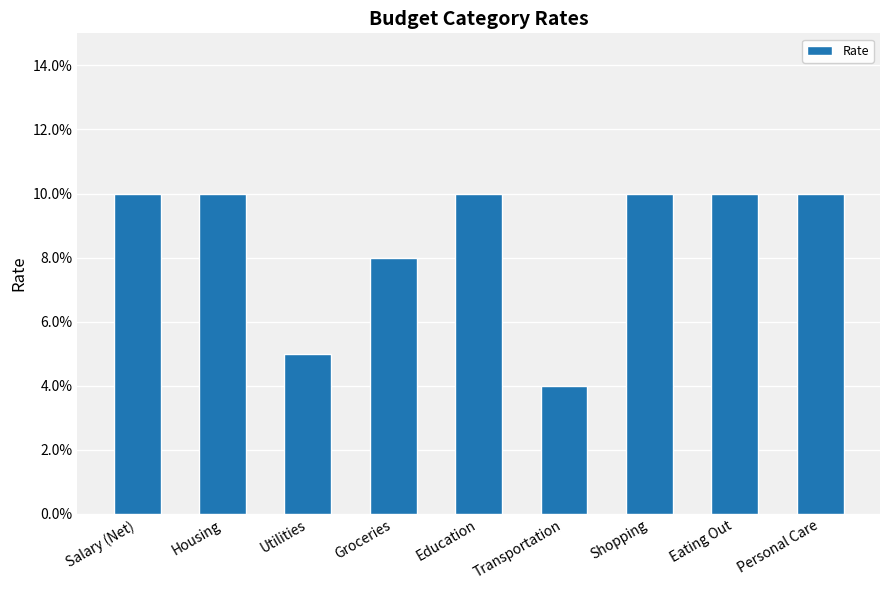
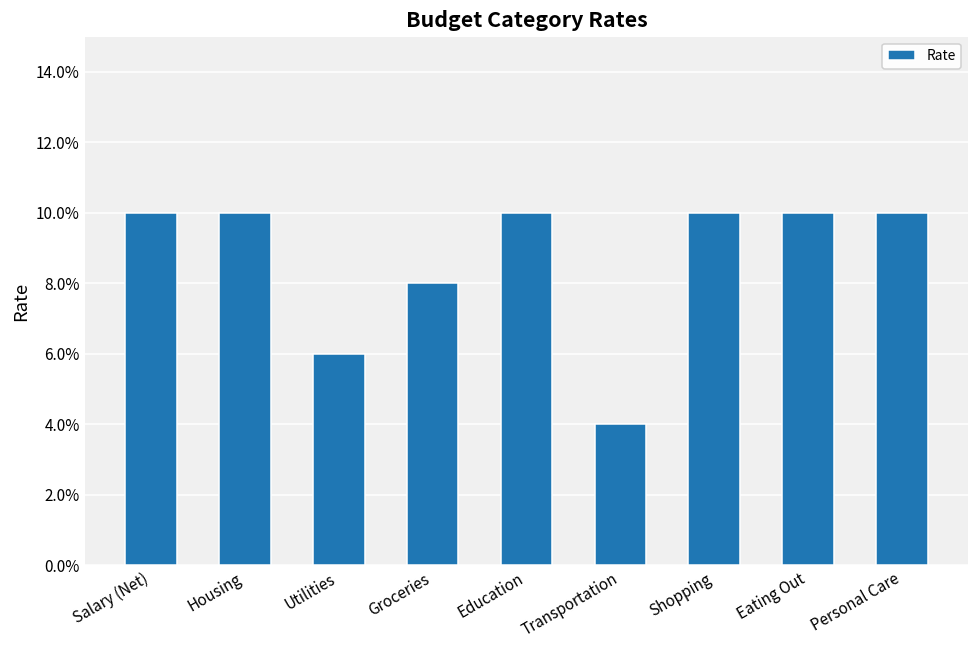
Utilities: 5.0% -> 6.0%
